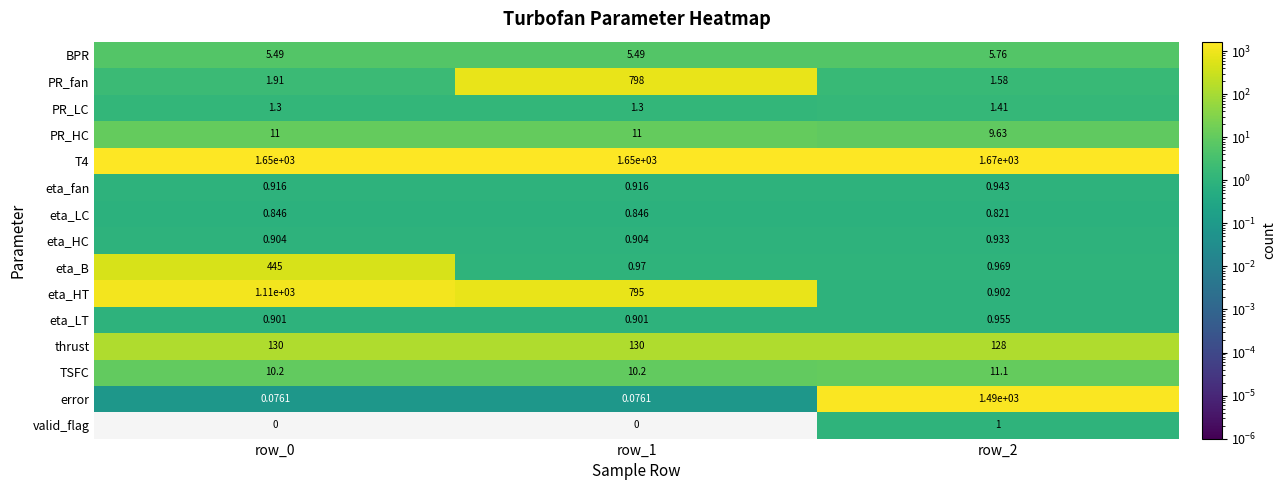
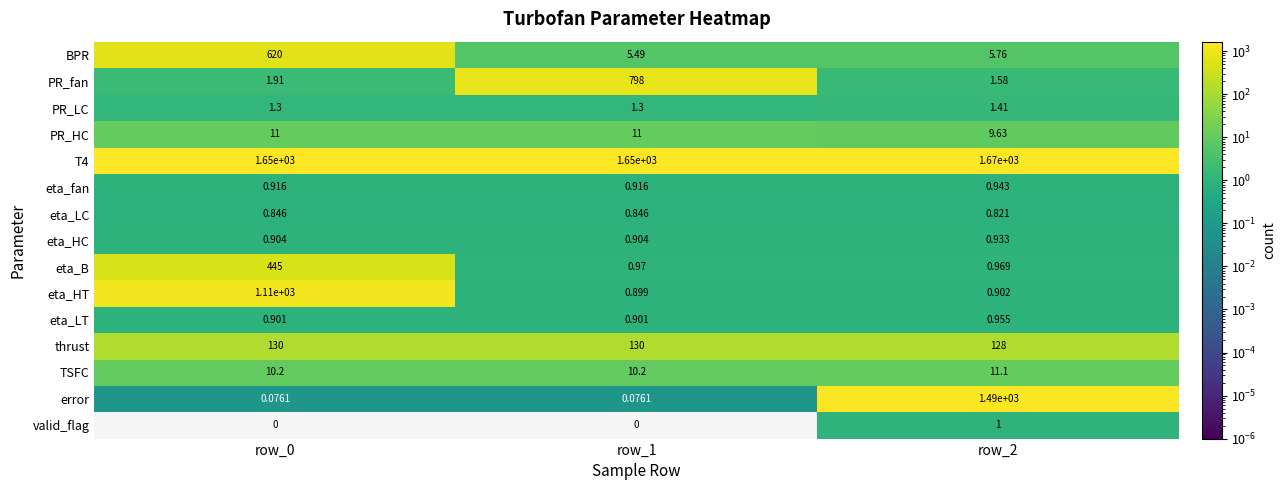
BPR, row_0: 5.49 -> 620
eta_HT, row_1: 795 -> 0.899
